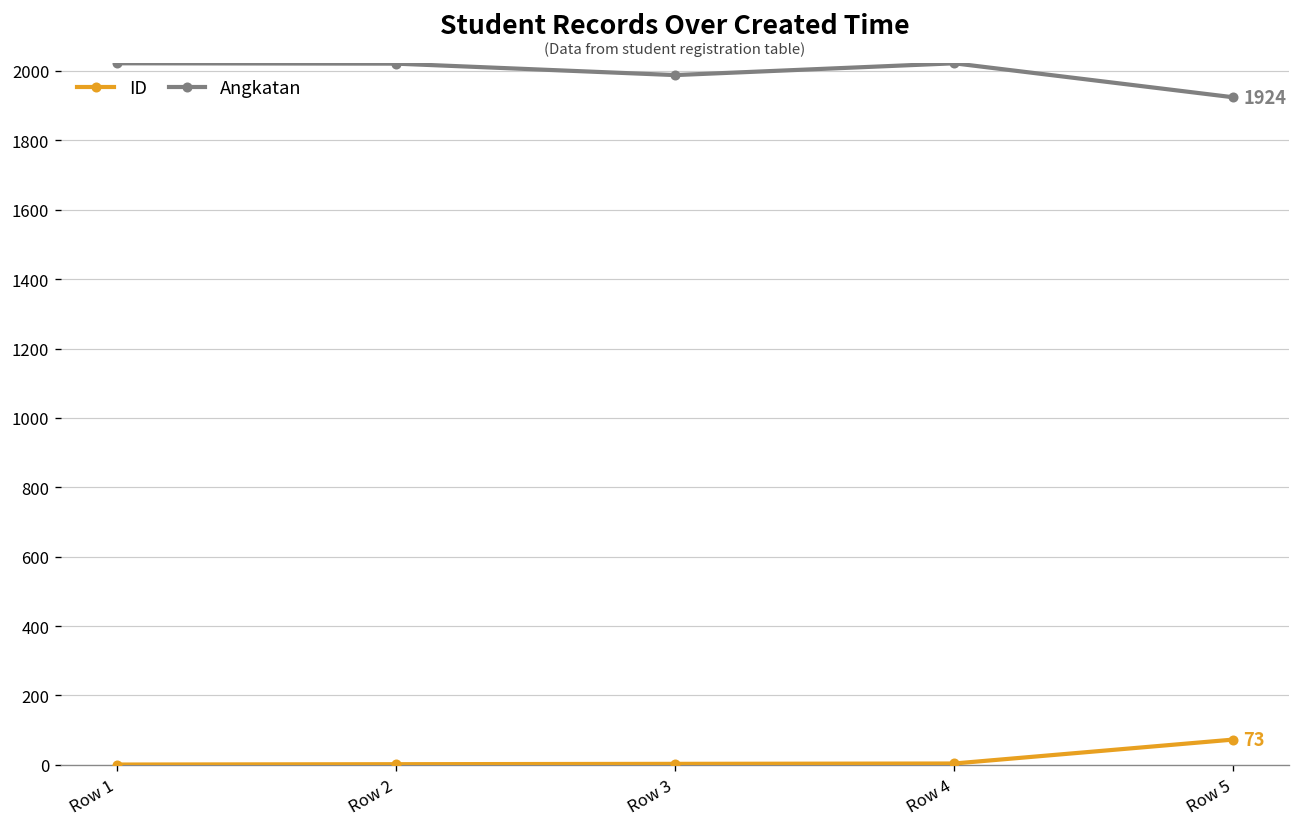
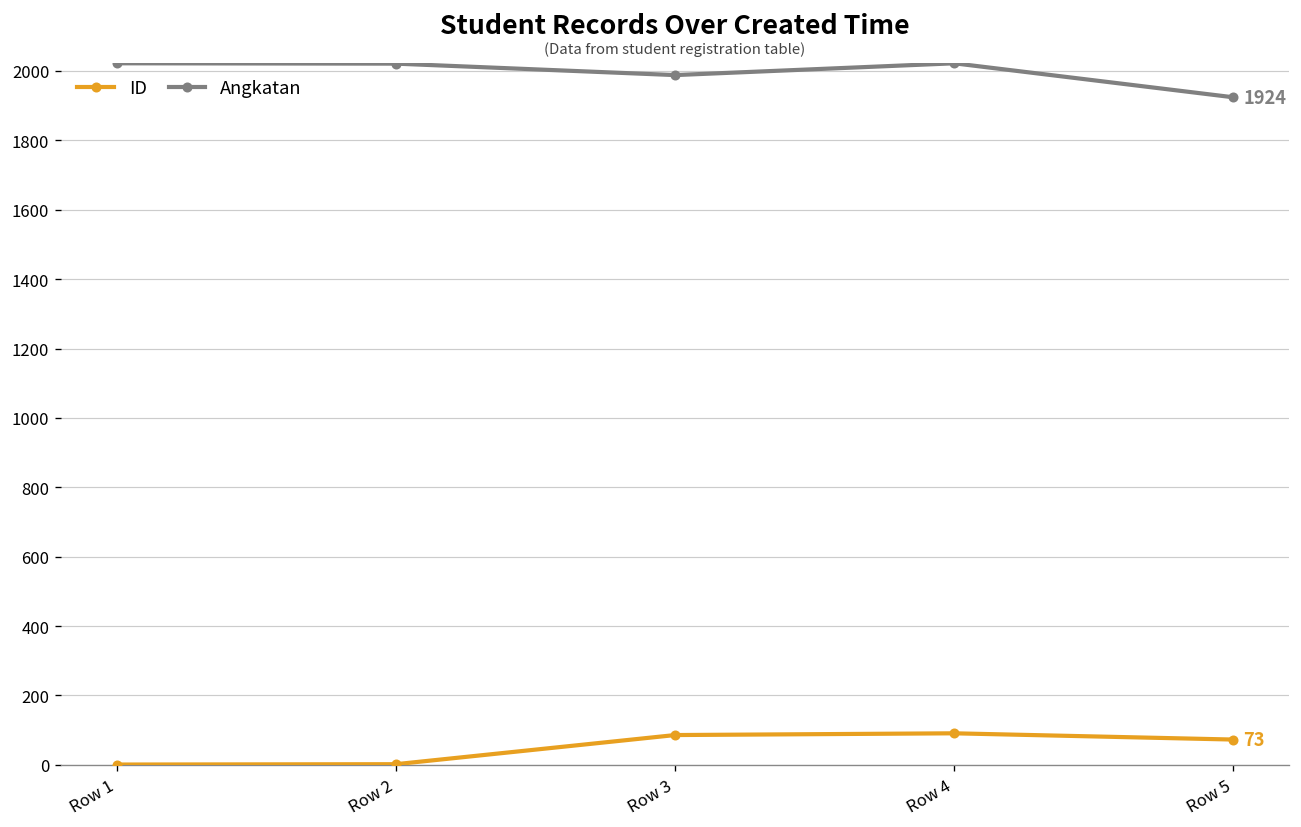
ID, Row 3: 0 -> 90
ID, Row 4: 0 -> 90
